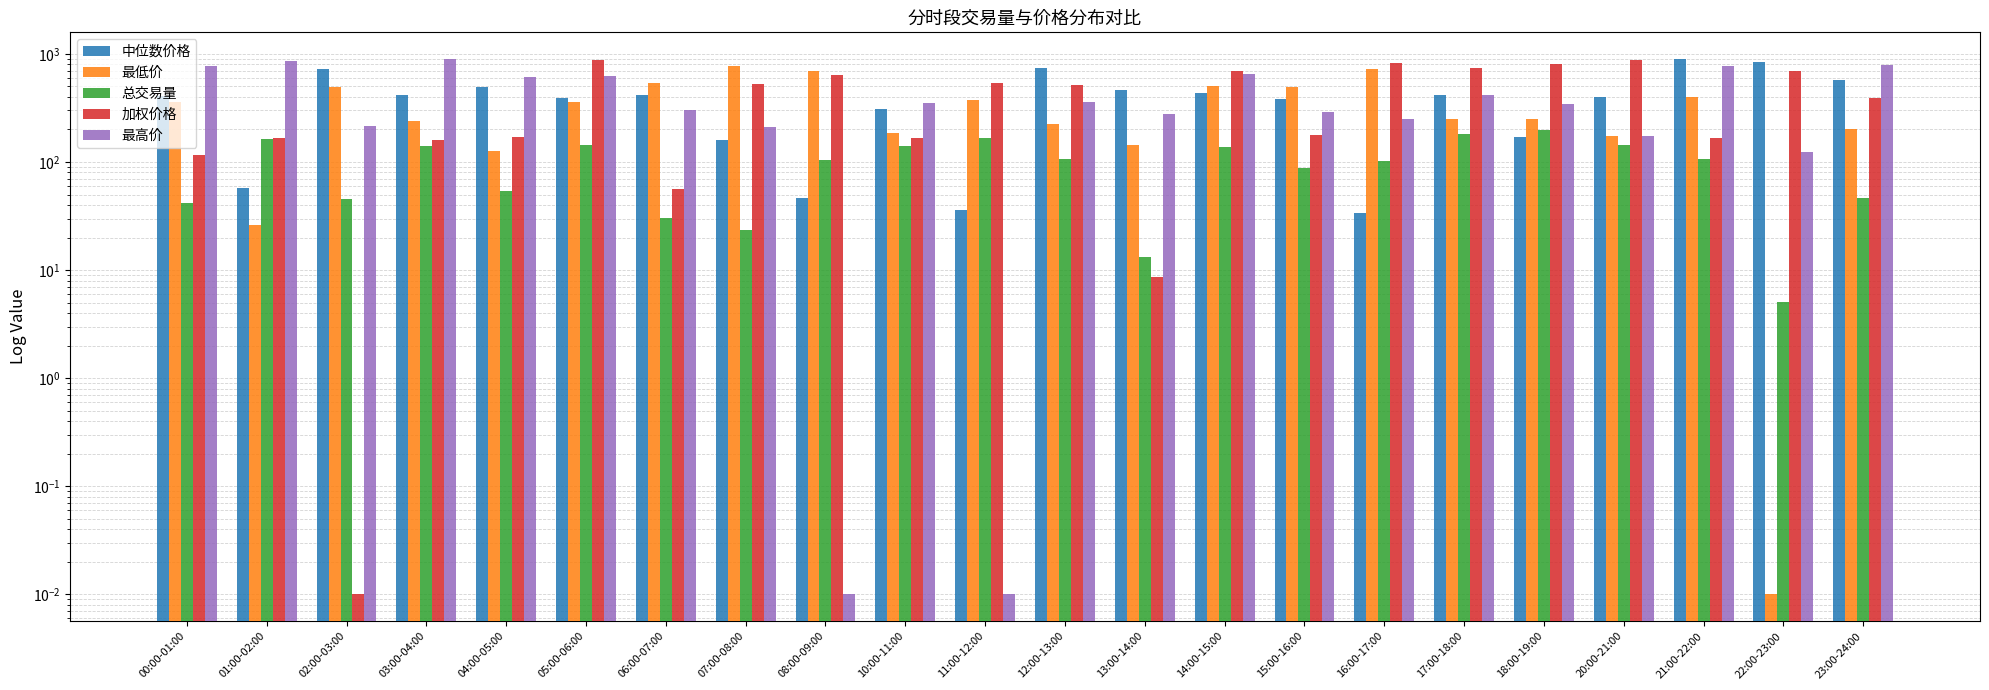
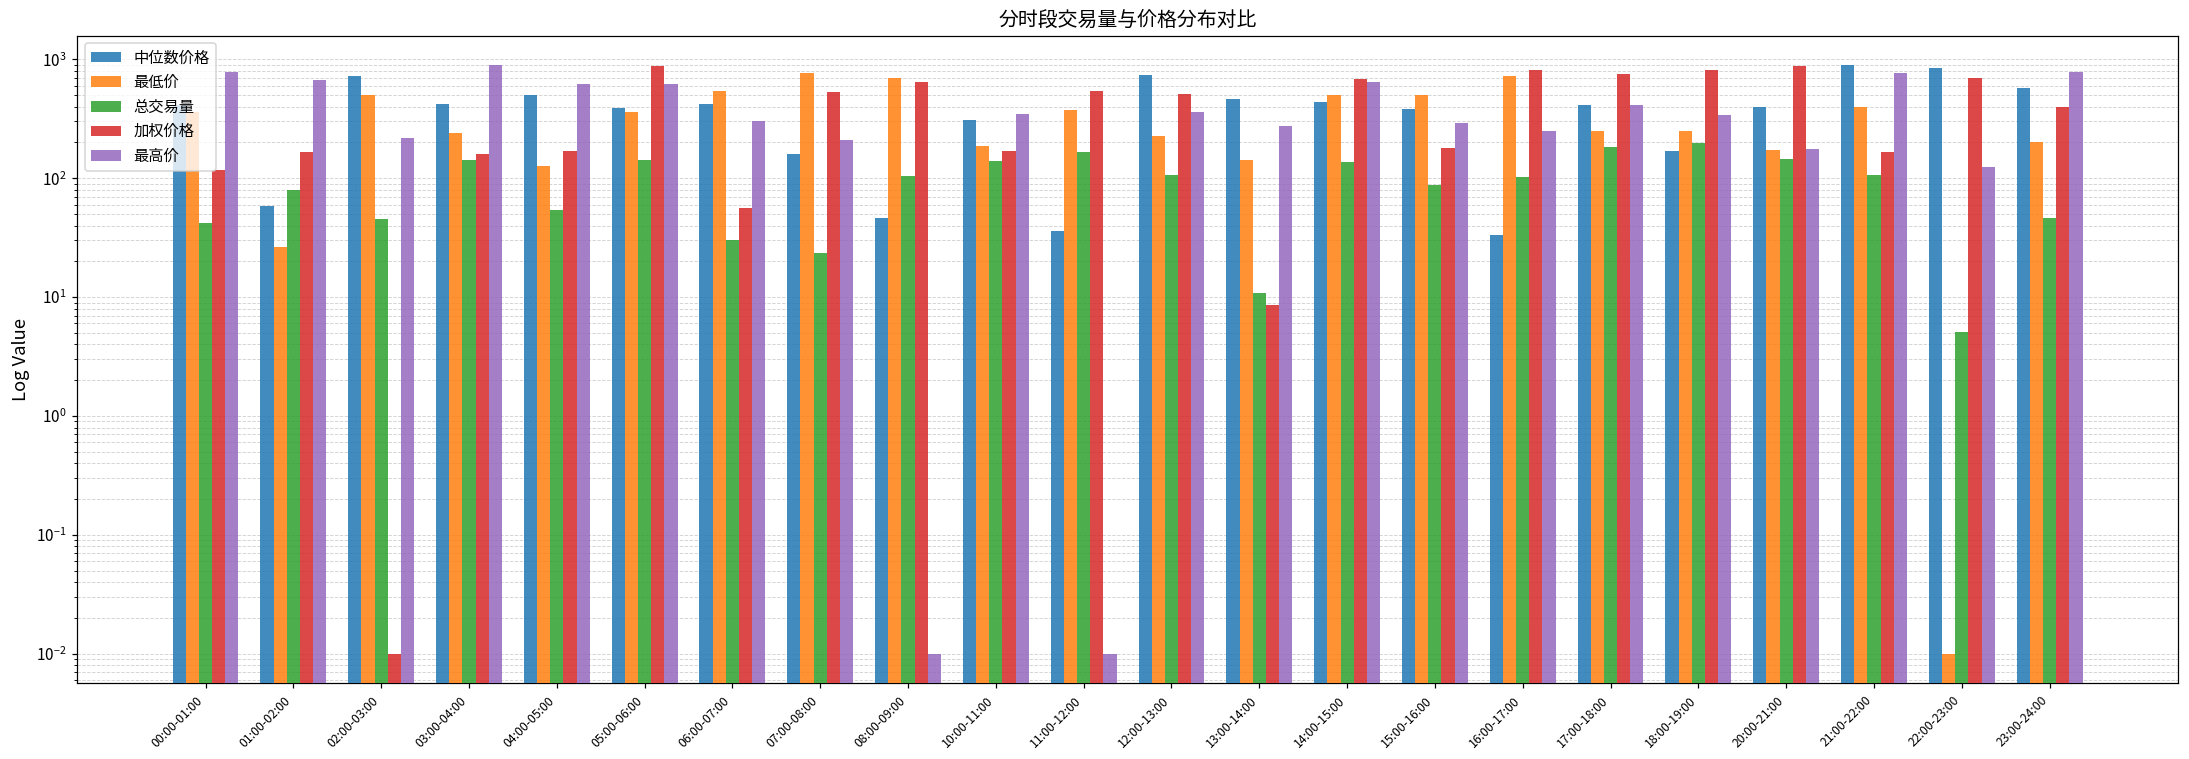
总交易量, 01:00-02:00: 160 -> 80
最高价, 01:00-02:00: 900 -> 700
总交易量, 13:00-14:00: 13 -> 11
